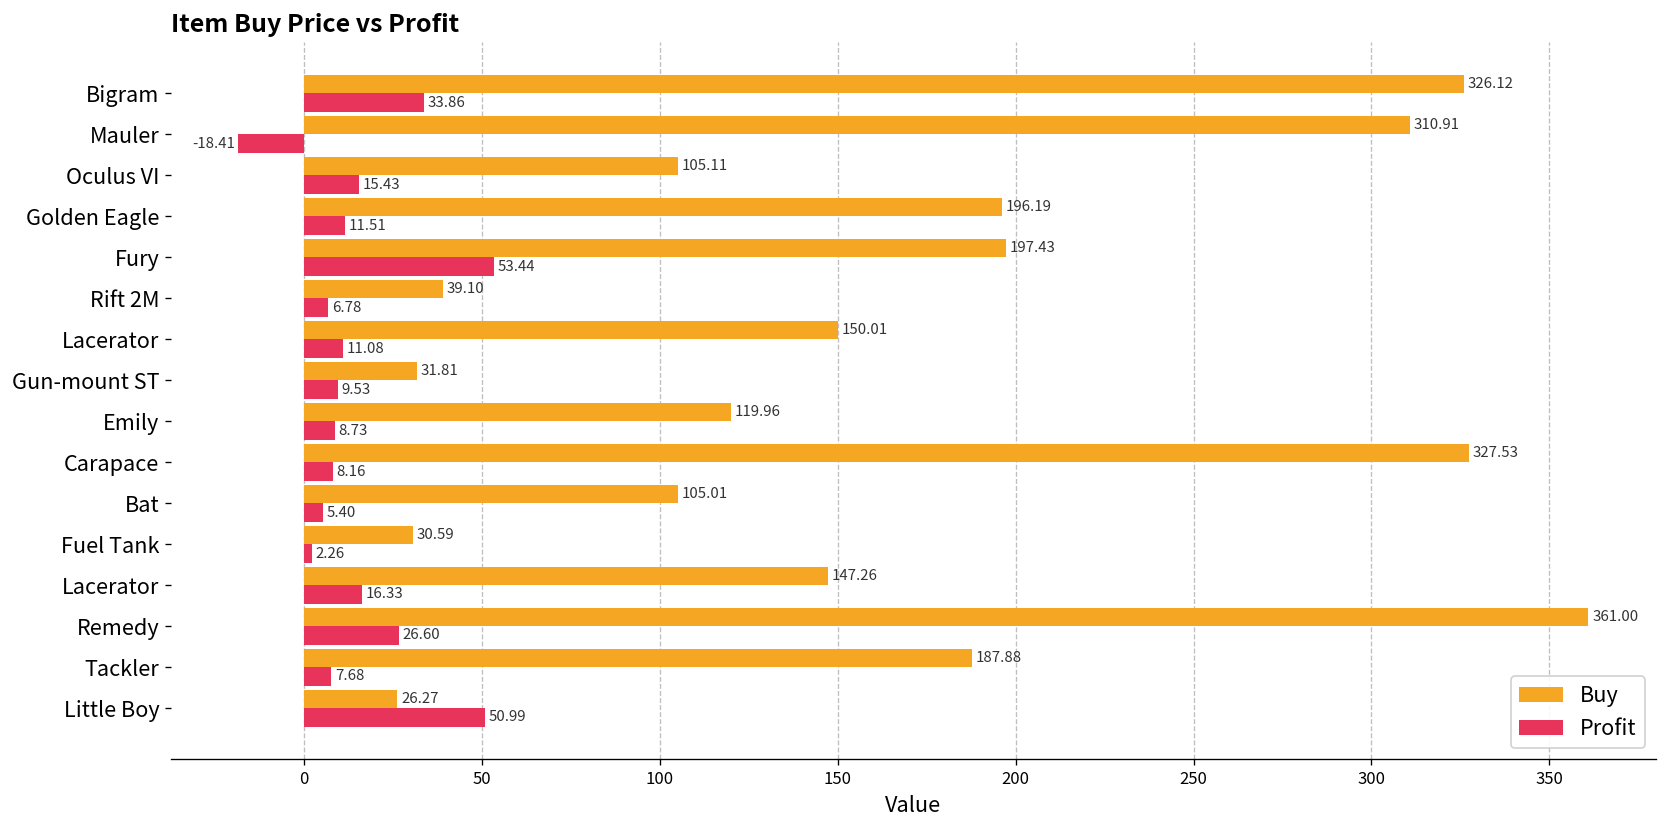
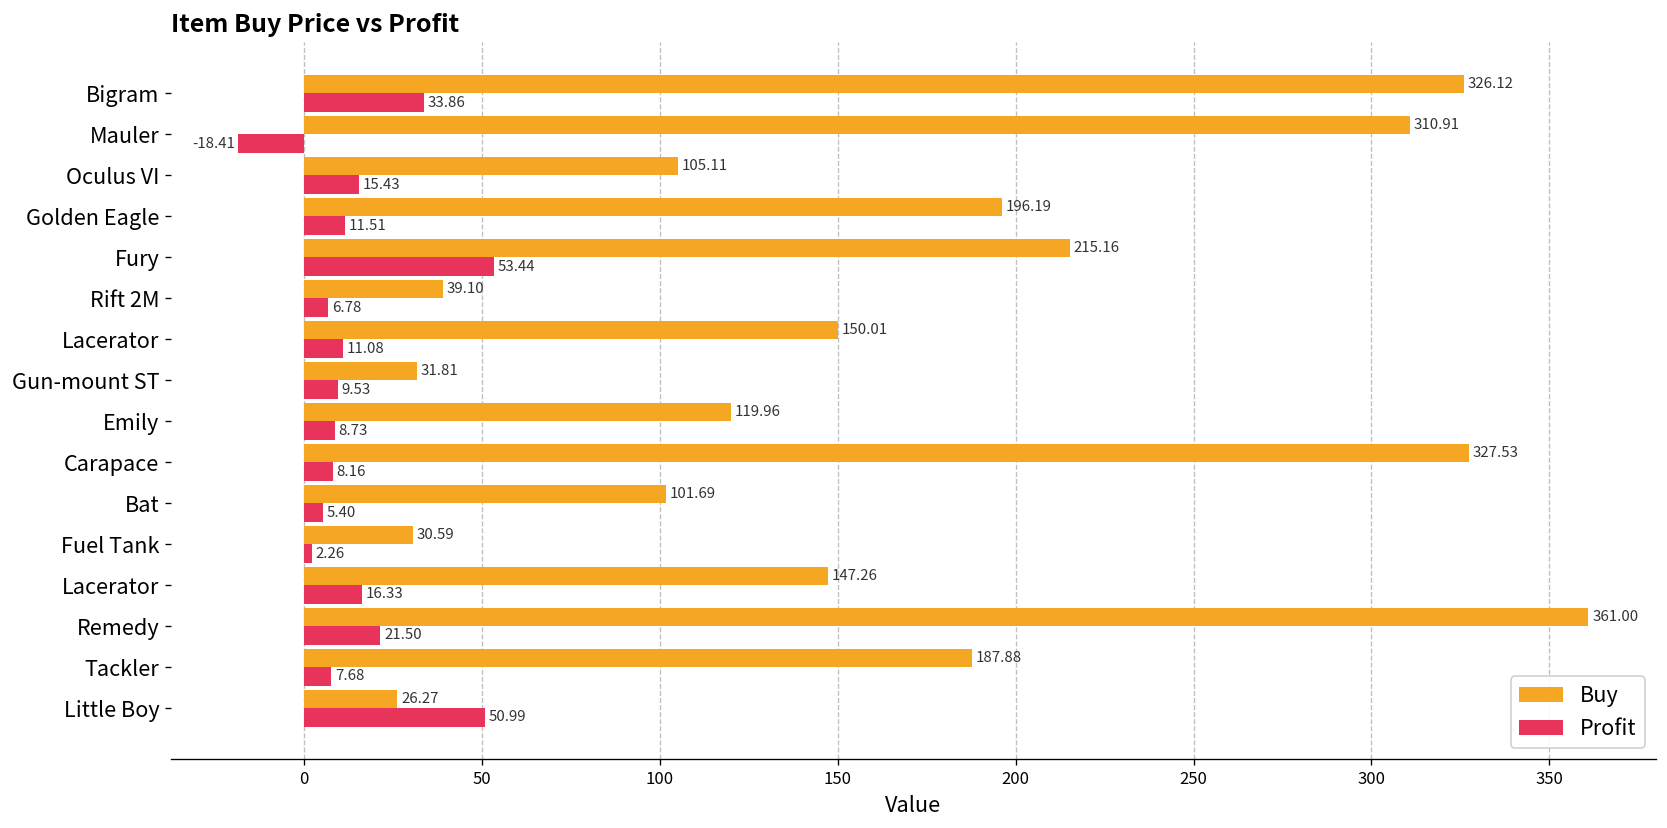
Buy, Fury: 197.43 -> 215.16
Buy, Bat: 105.01 -> 101.69
Profit, Remedy: 26.60 -> 21.50
